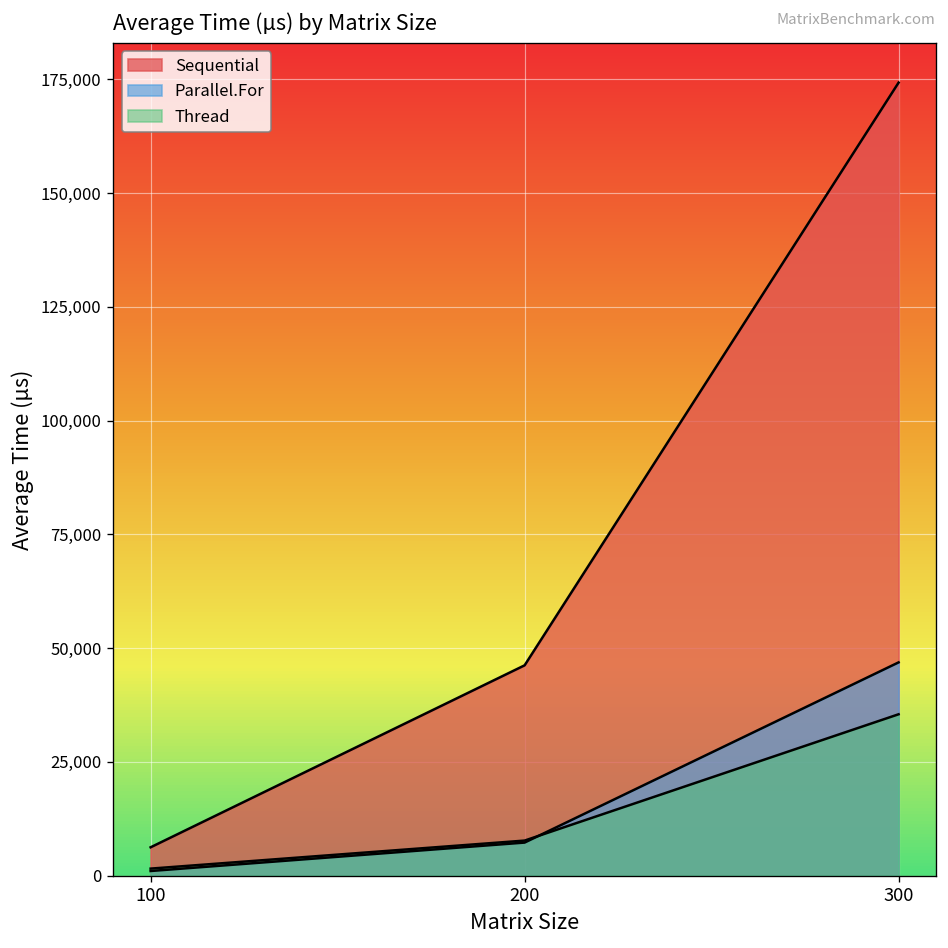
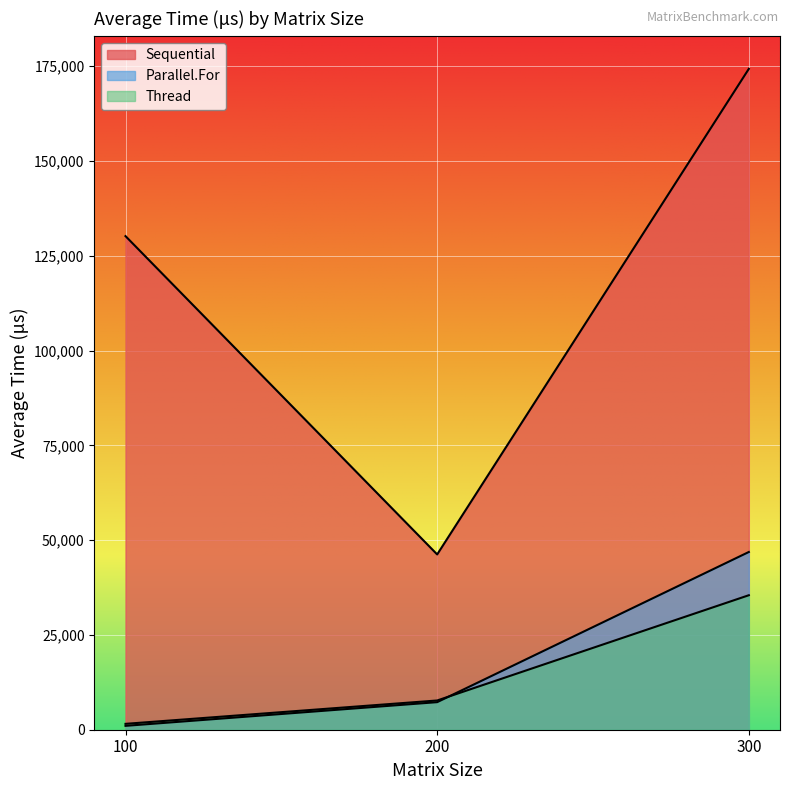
Sequential, 100: 6,000 -> 130,000
